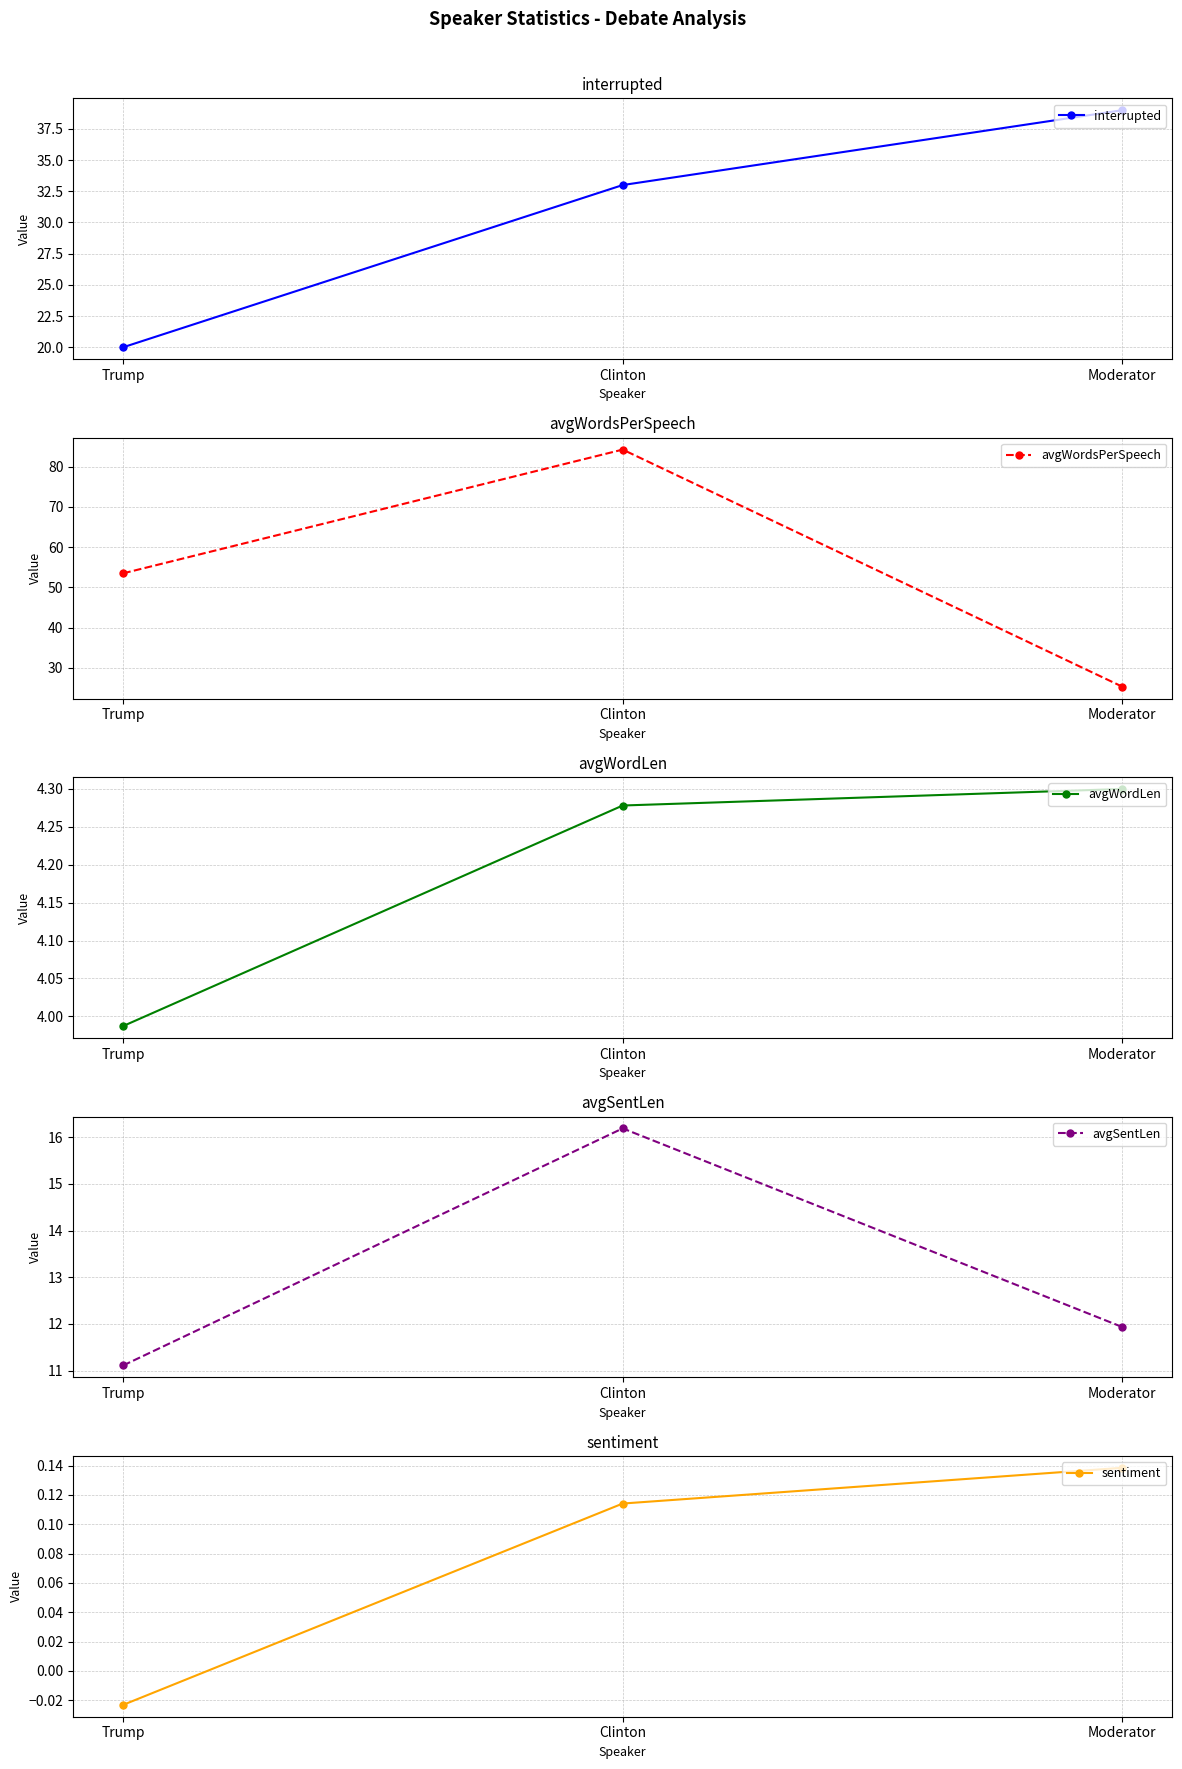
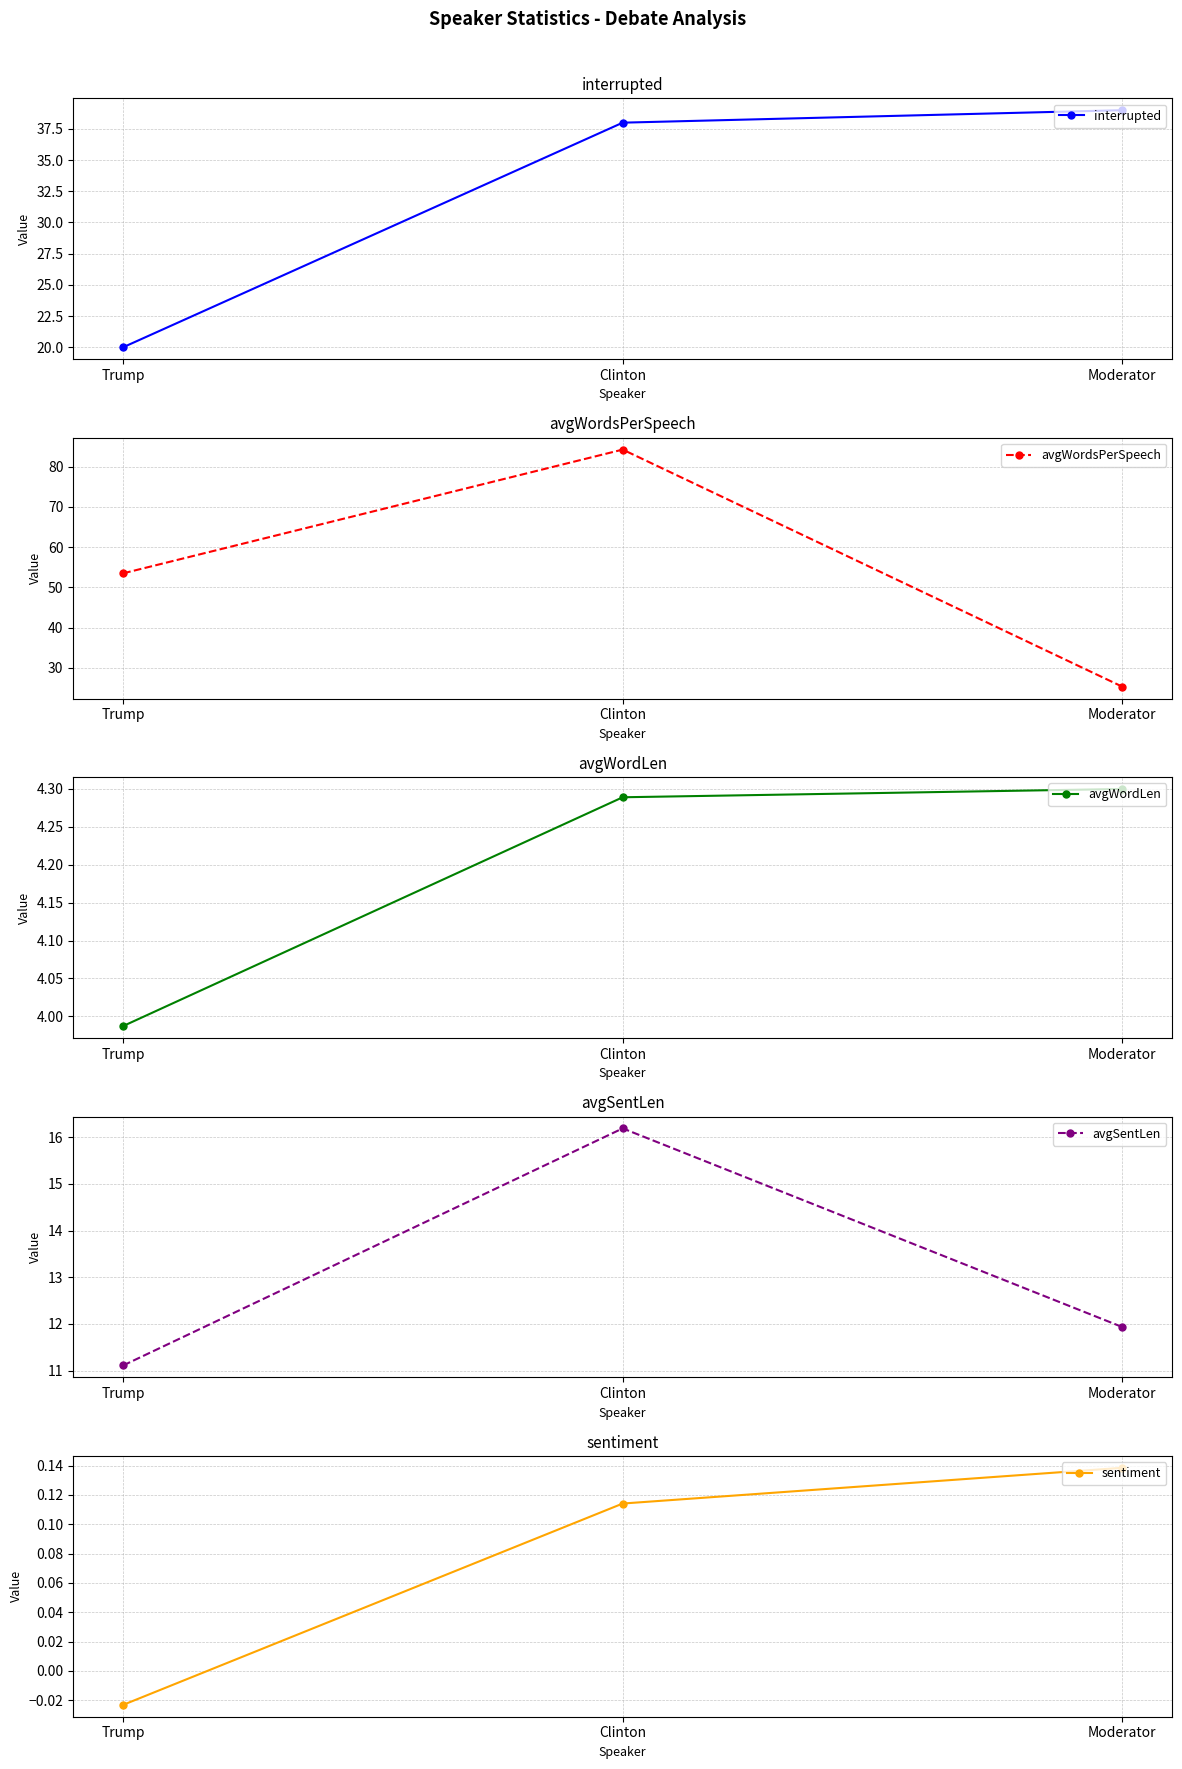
interrupted, Clinton: 33 -> 38
avgWordLen, Clinton: 4.28 -> 4.29
